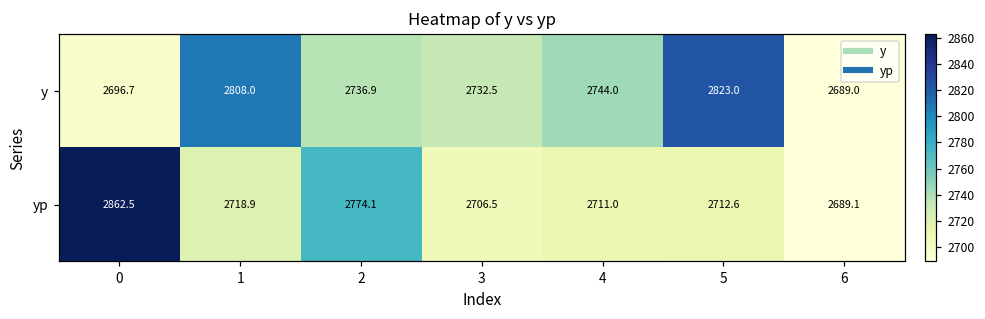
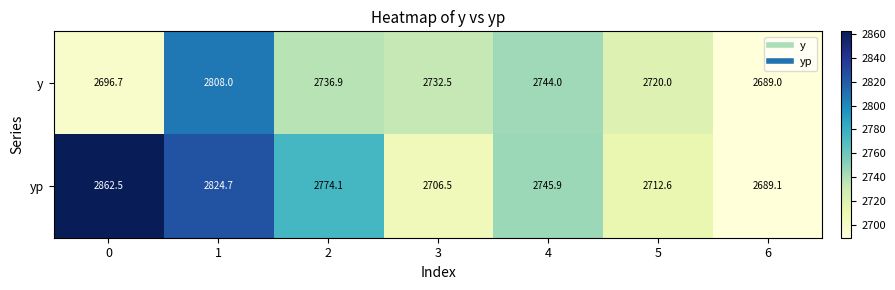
y, 5: 2823.0 -> 2720.0
yp, 1: 2718.9 -> 2824.7
yp, 4: 2711.0 -> 2745.9
